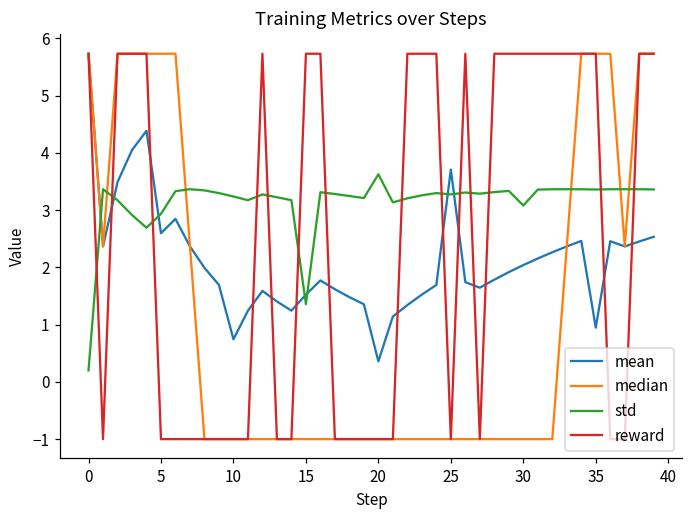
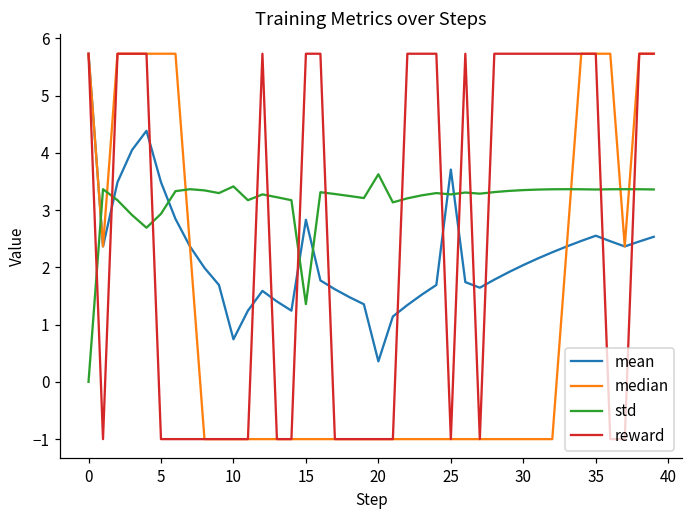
std, 0: 0.2 -> 0.0
mean, 5: 2.6 -> 3.5
std, 10: 3.2 -> 3.4
mean, 15: 1.5 -> 2.8
std, 30: 3.1 -> 3.4
mean, 35: 0.9 -> 2.6
